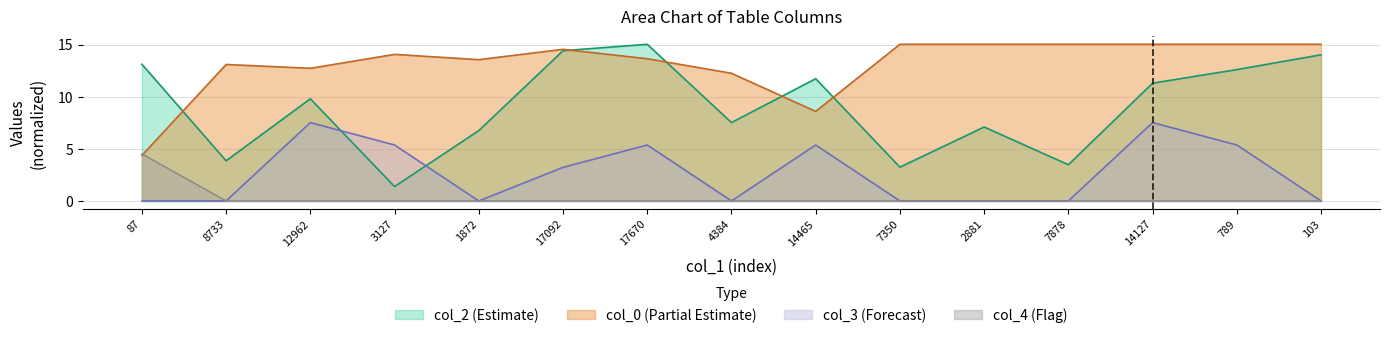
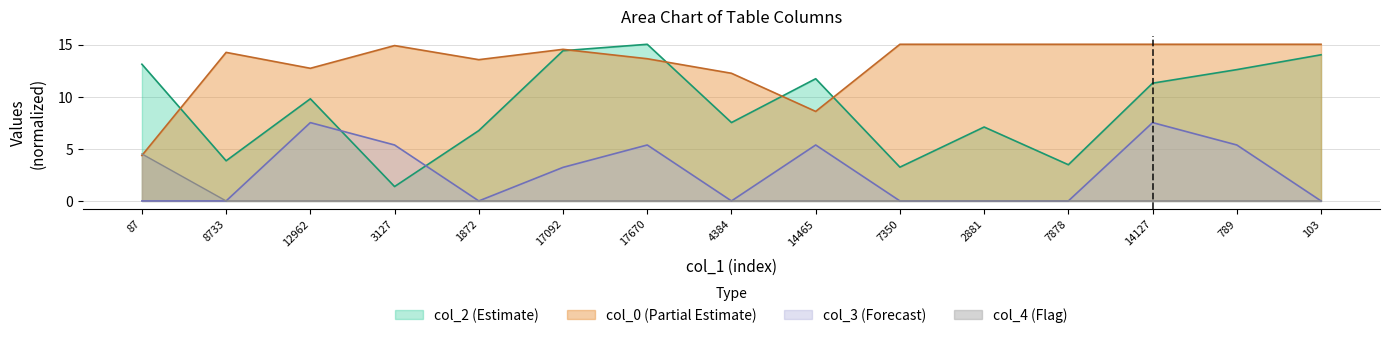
col_0 (Partial Estimate), 8733: 13.1 -> 14.2
col_0 (Partial Estimate), 3127: 14.1 -> 14.9
